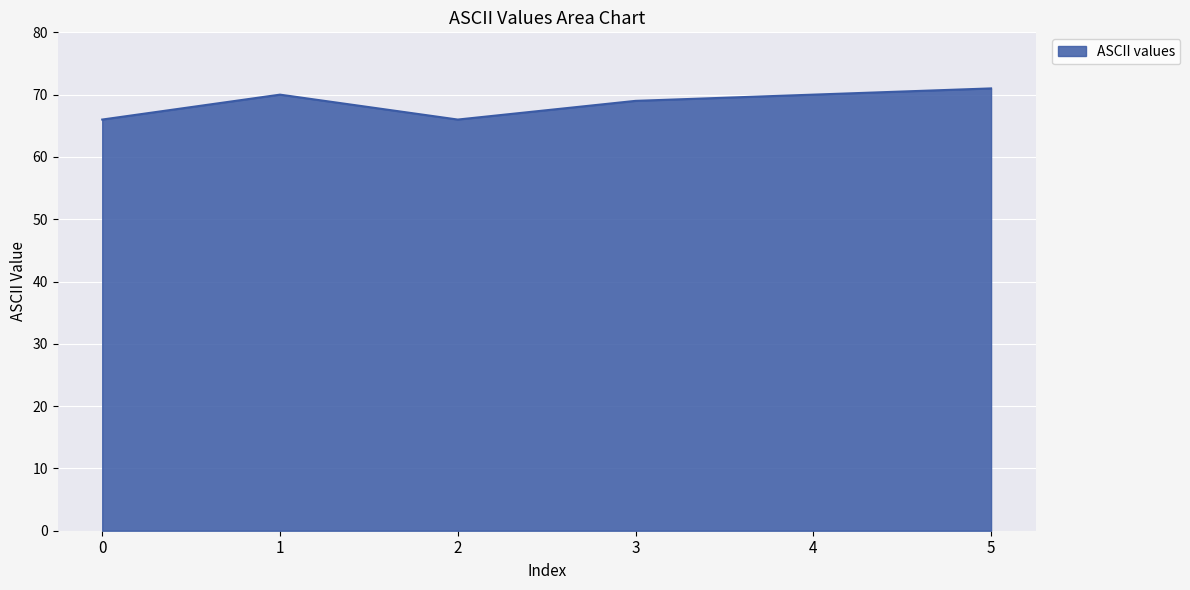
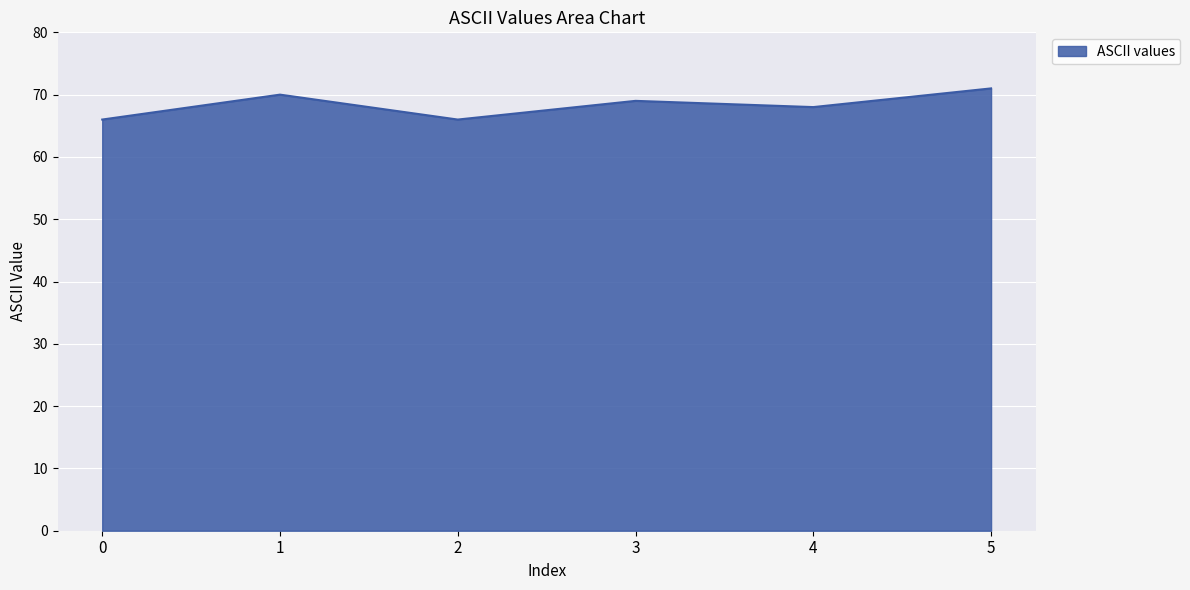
4: 70 -> 68
